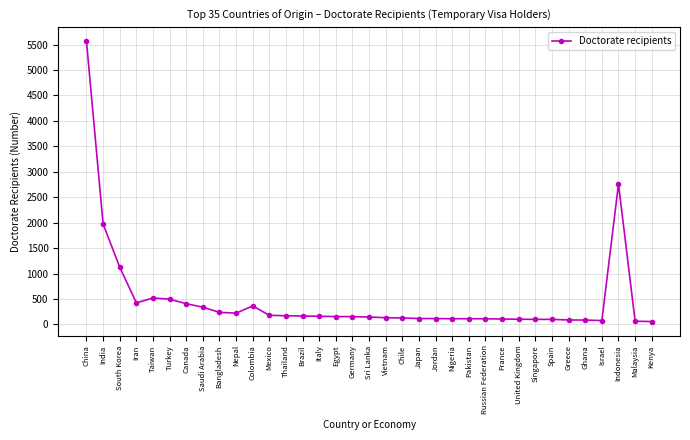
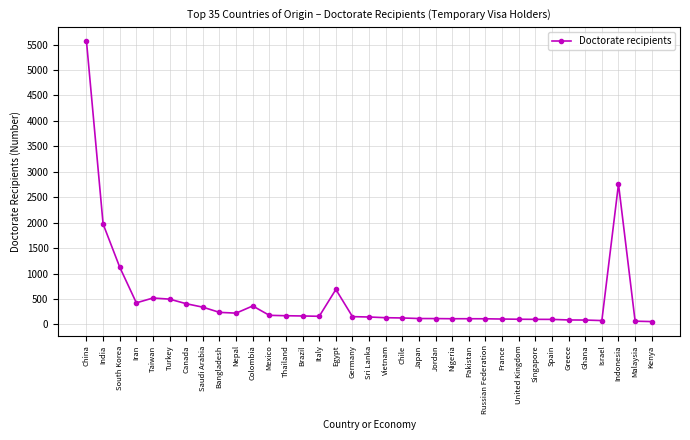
Egypt: 200 -> 700
